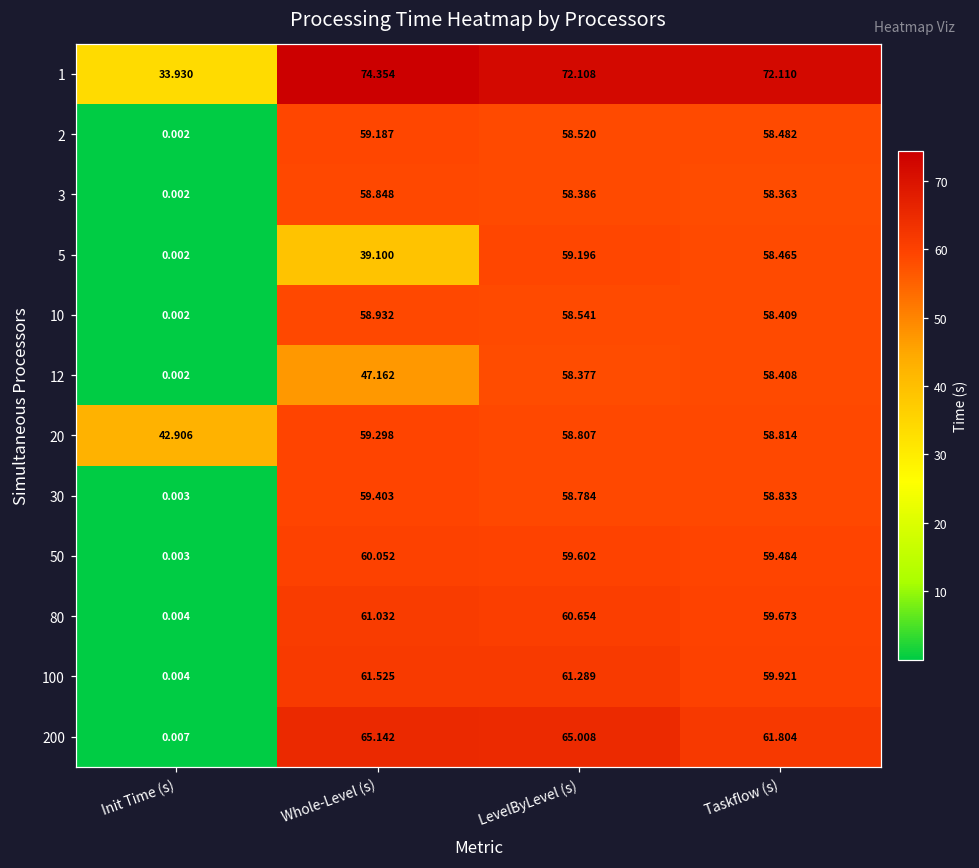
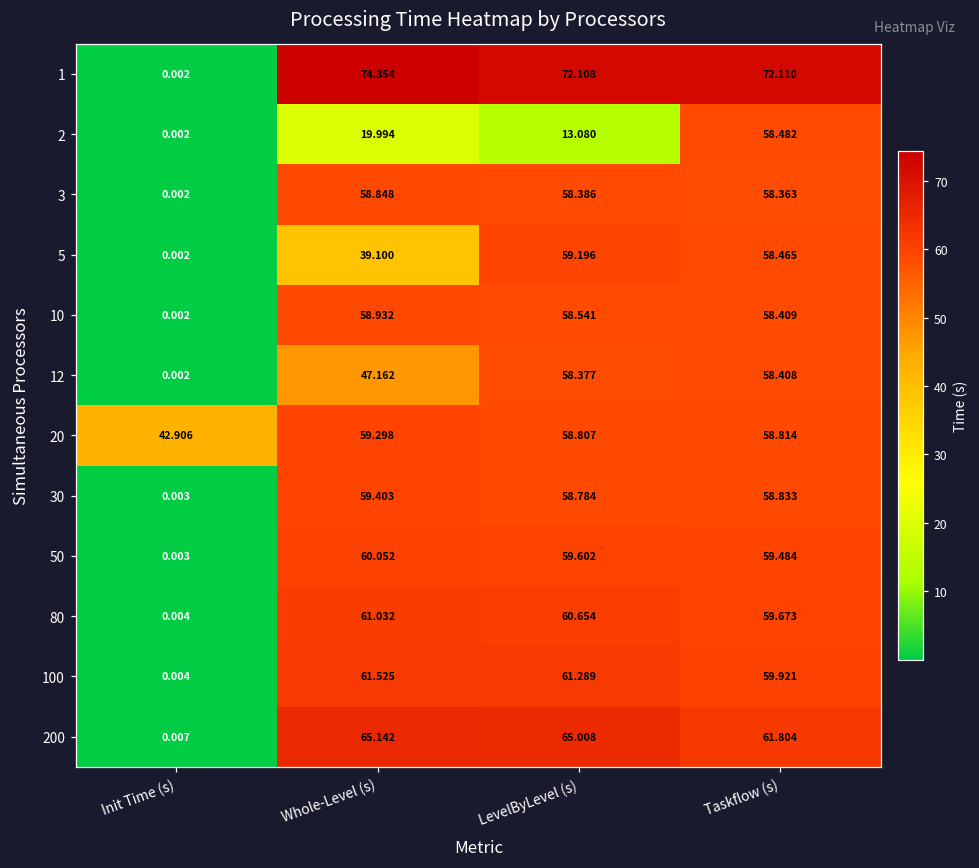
1, Init Time (s): 33.930 -> 0.002
2, Whole-Level (s): 59.187 -> 19.994
2, LevelByLevel (s): 58.520 -> 13.080
